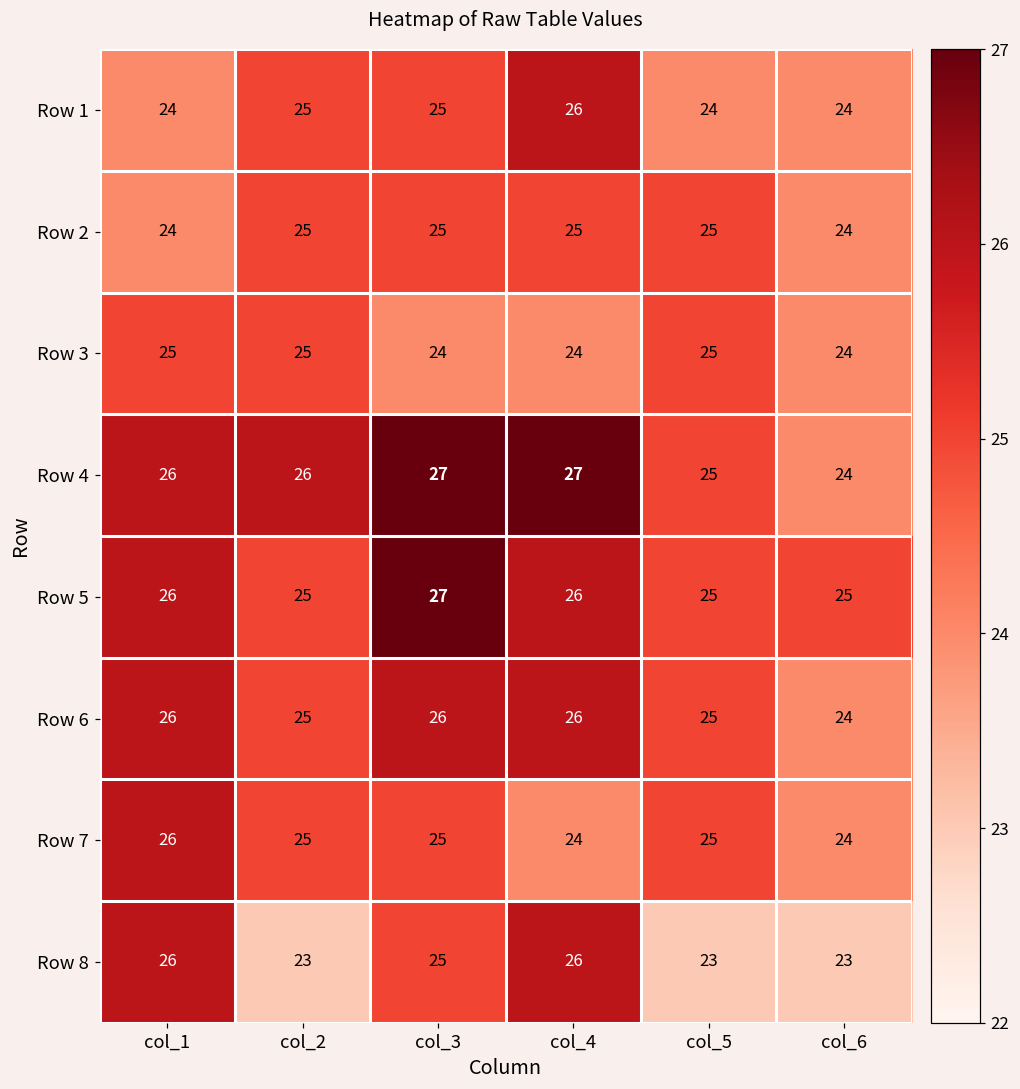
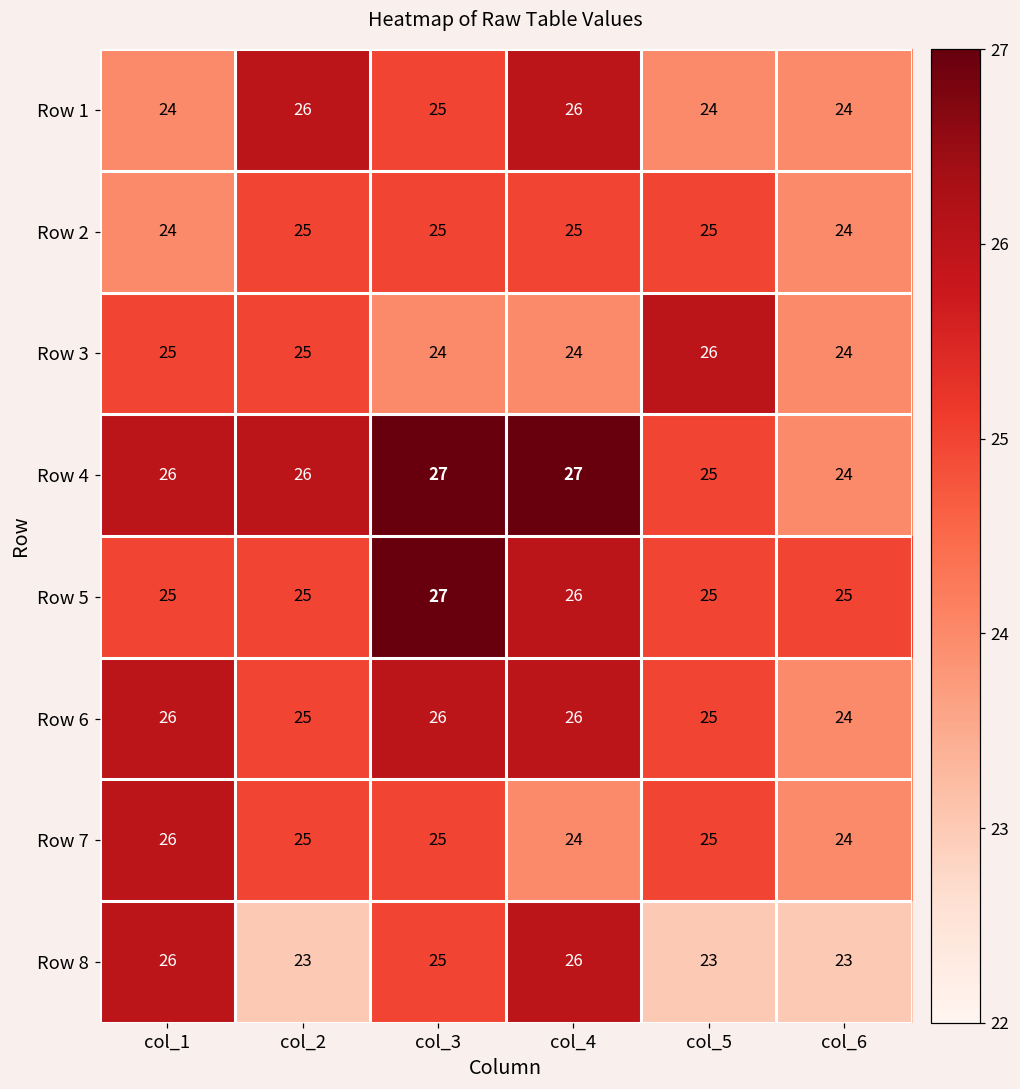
Row 1, col_2: 25 -> 26
Row 3, col_5: 25 -> 26
Row 5, col_1: 26 -> 25
